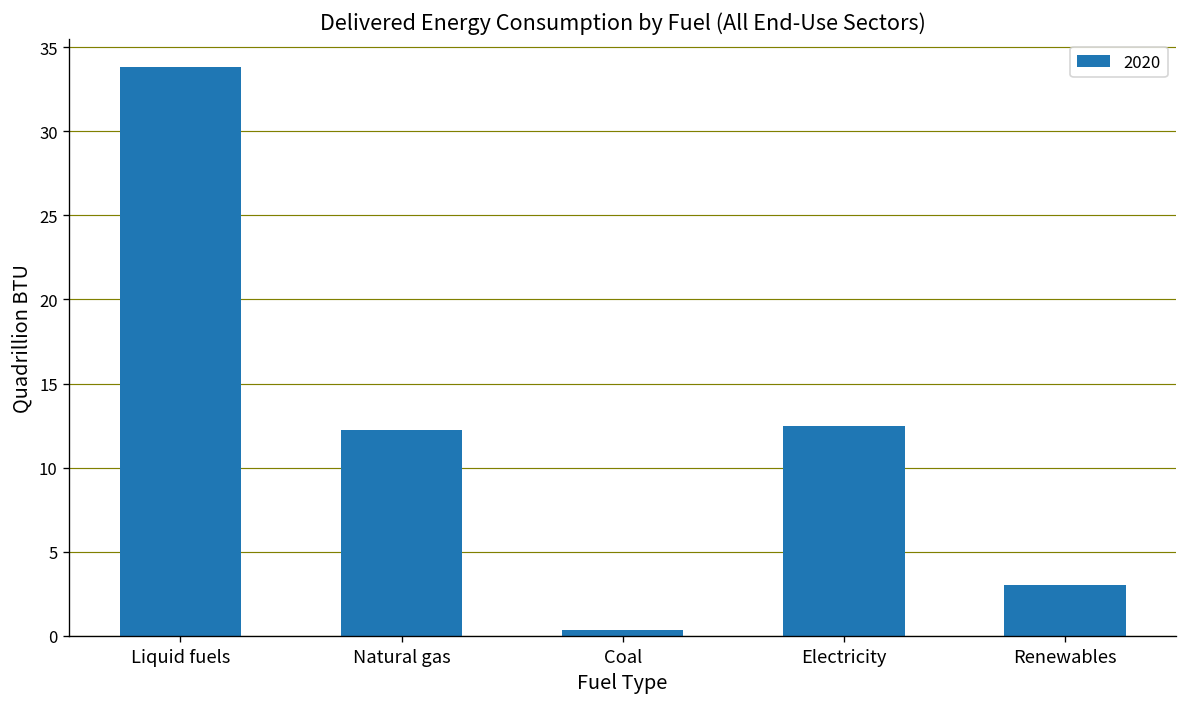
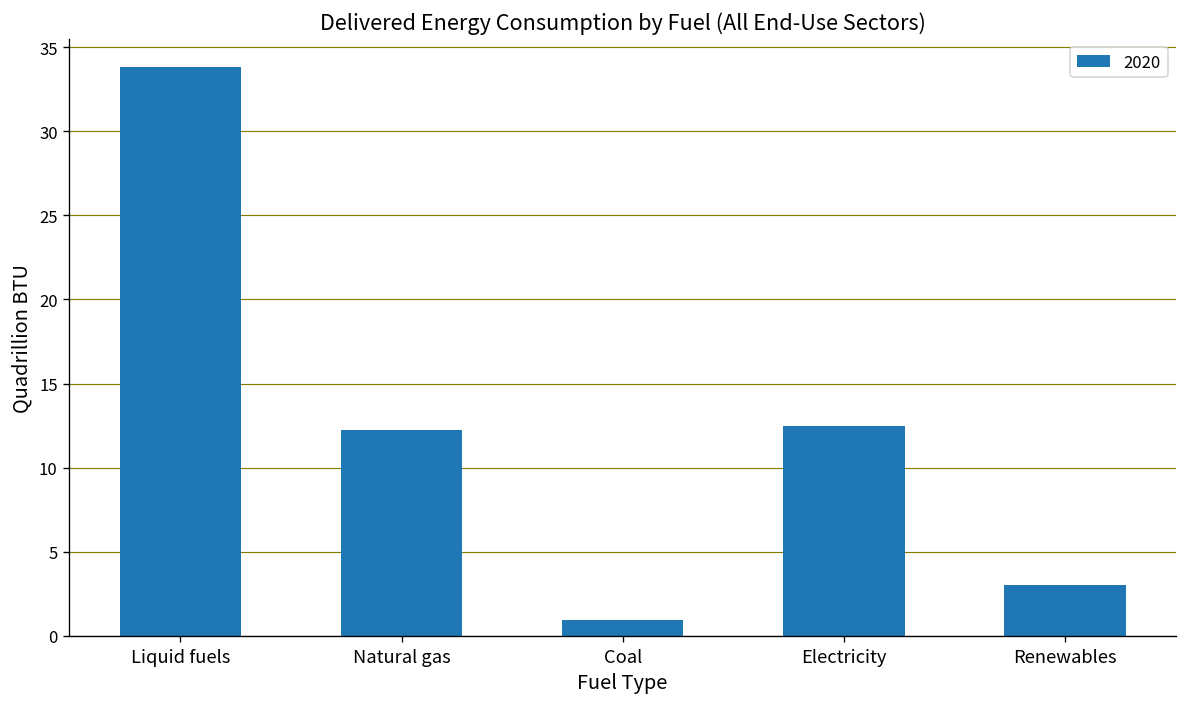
Coal: 0.3 -> 1.0
